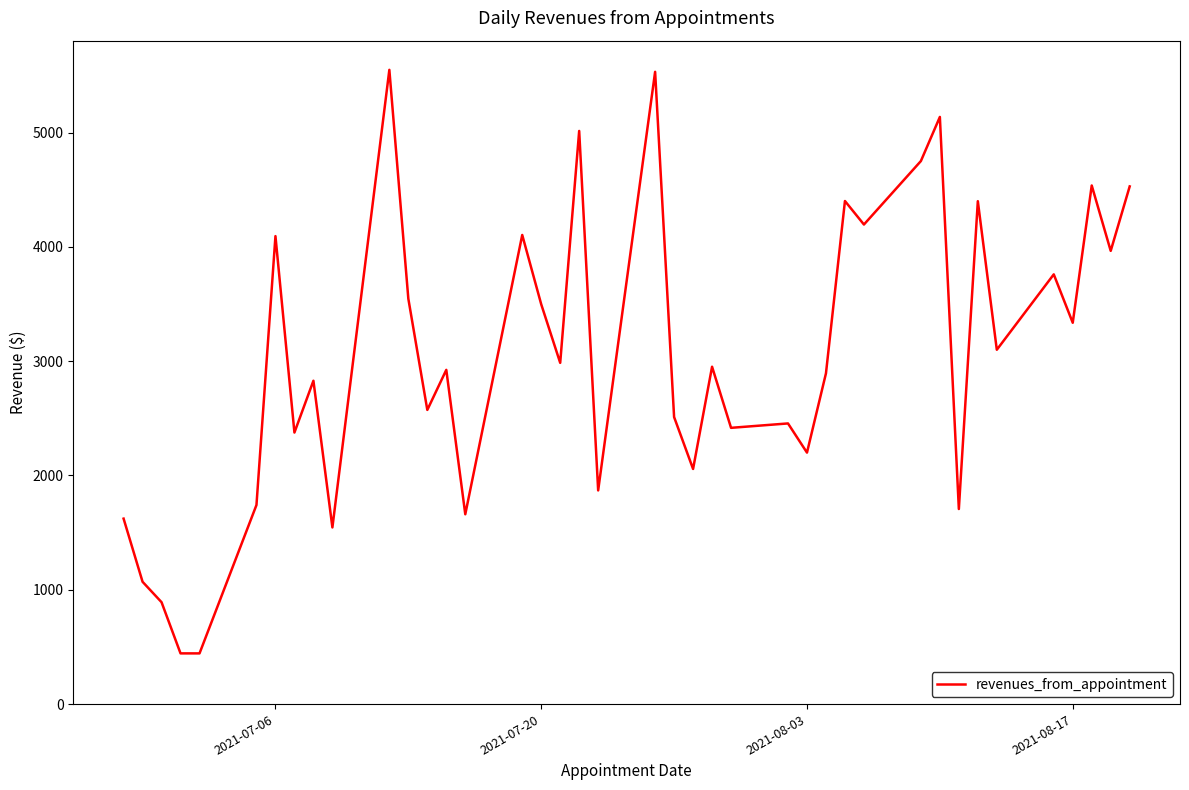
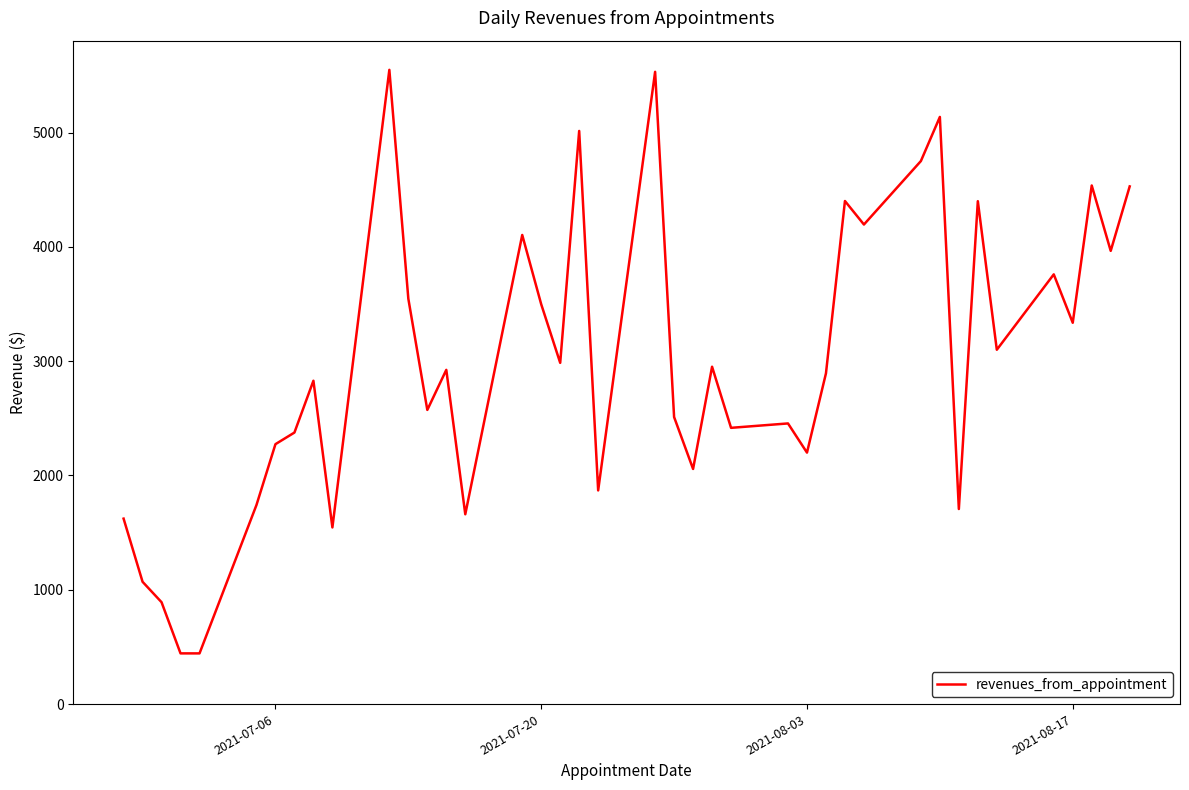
2021-07-06: 4090 -> 2270
